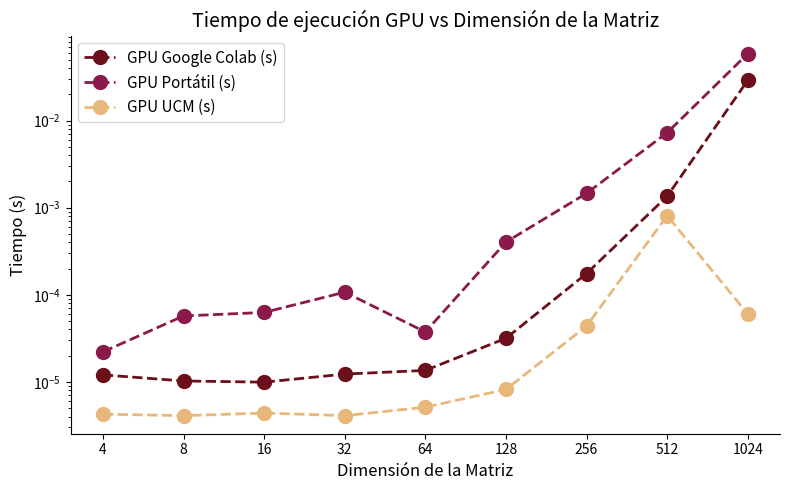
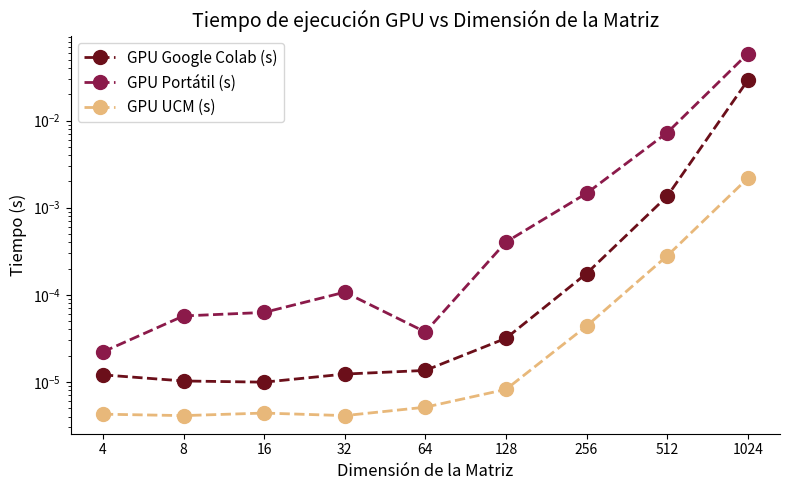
GPU UCM (s), 512: 0.0008 -> 0.00028
GPU UCM (s), 1024: 0.00006 -> 0.0022
